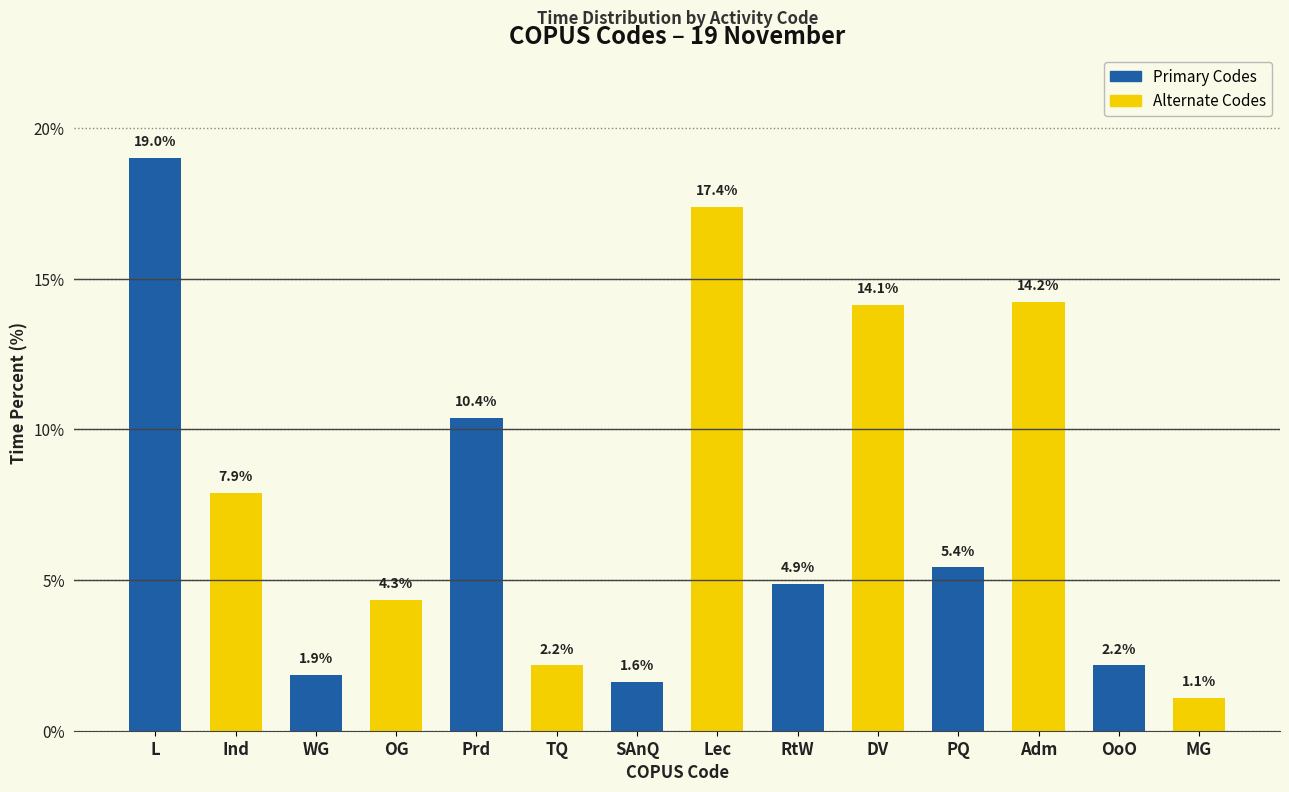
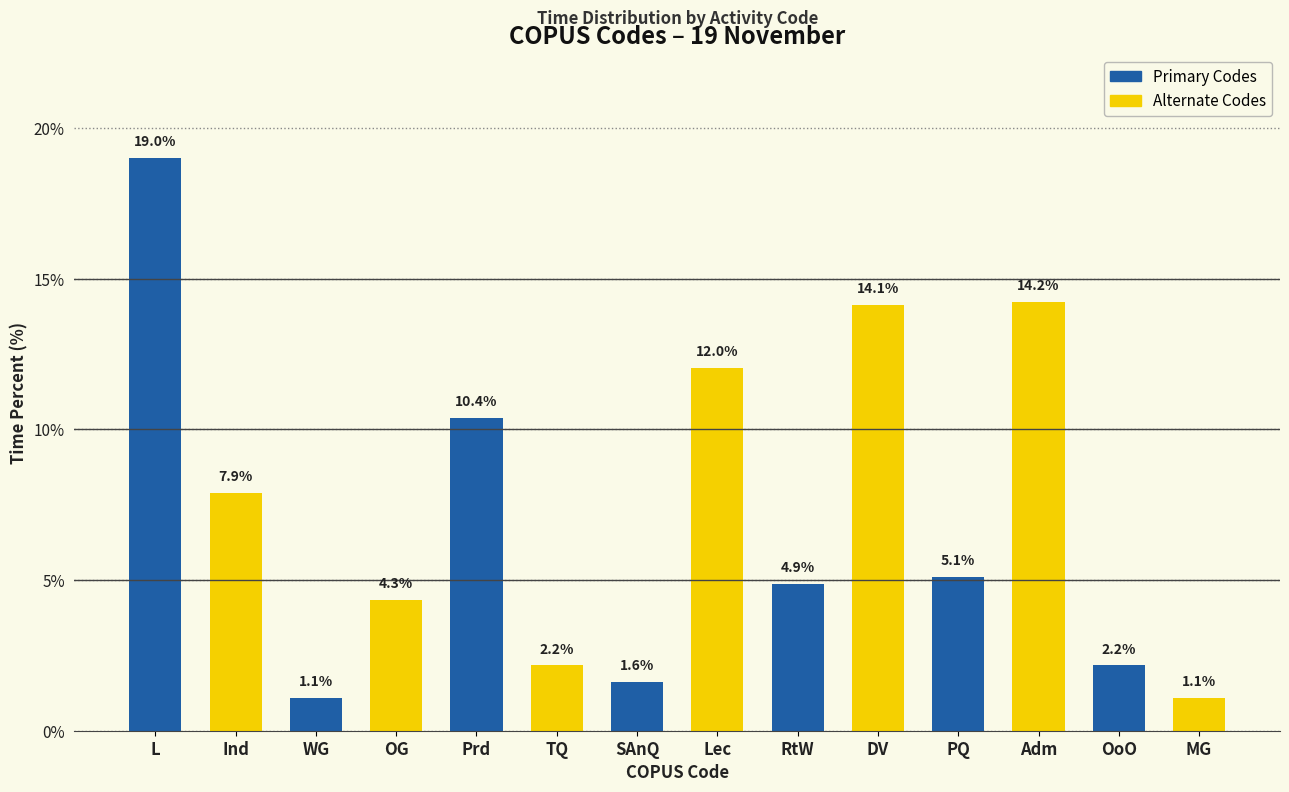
WG: 1.9% -> 1.1%
Lec: 17.4% -> 12.0%
PQ: 5.4% -> 5.1%
